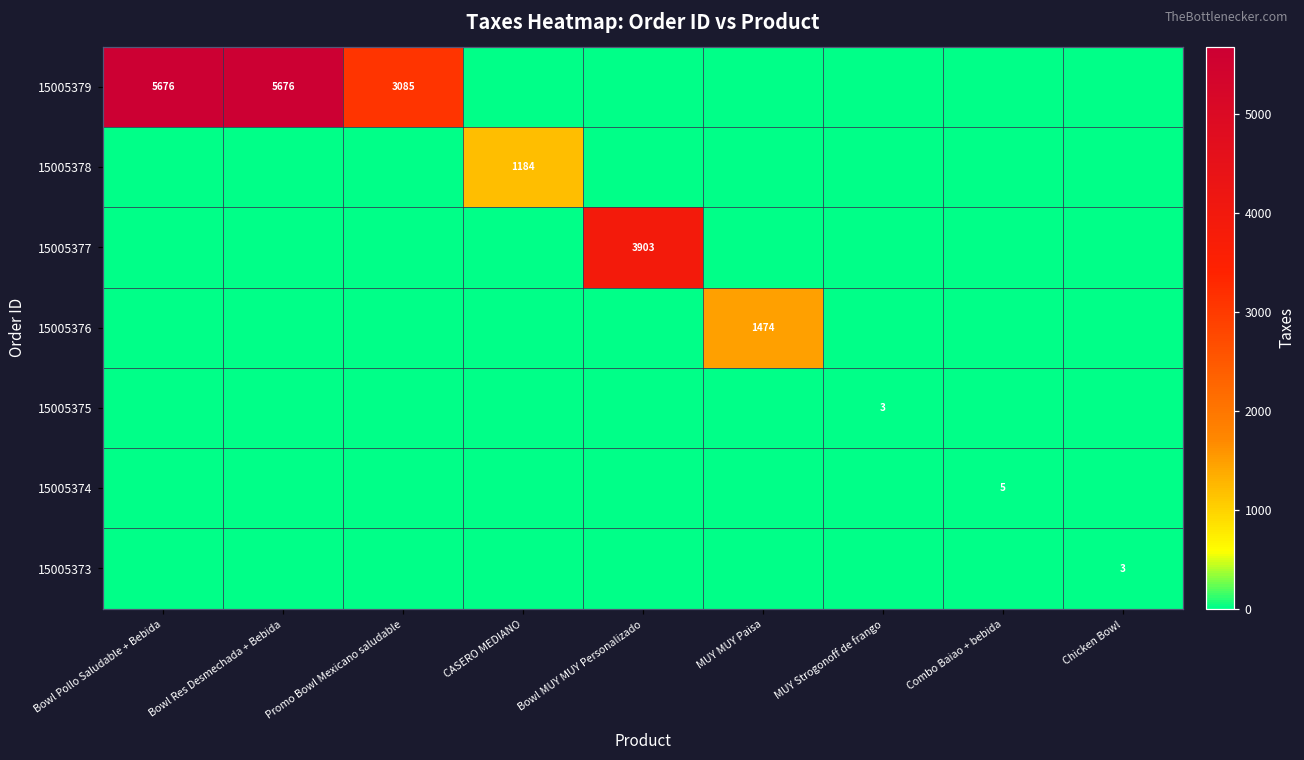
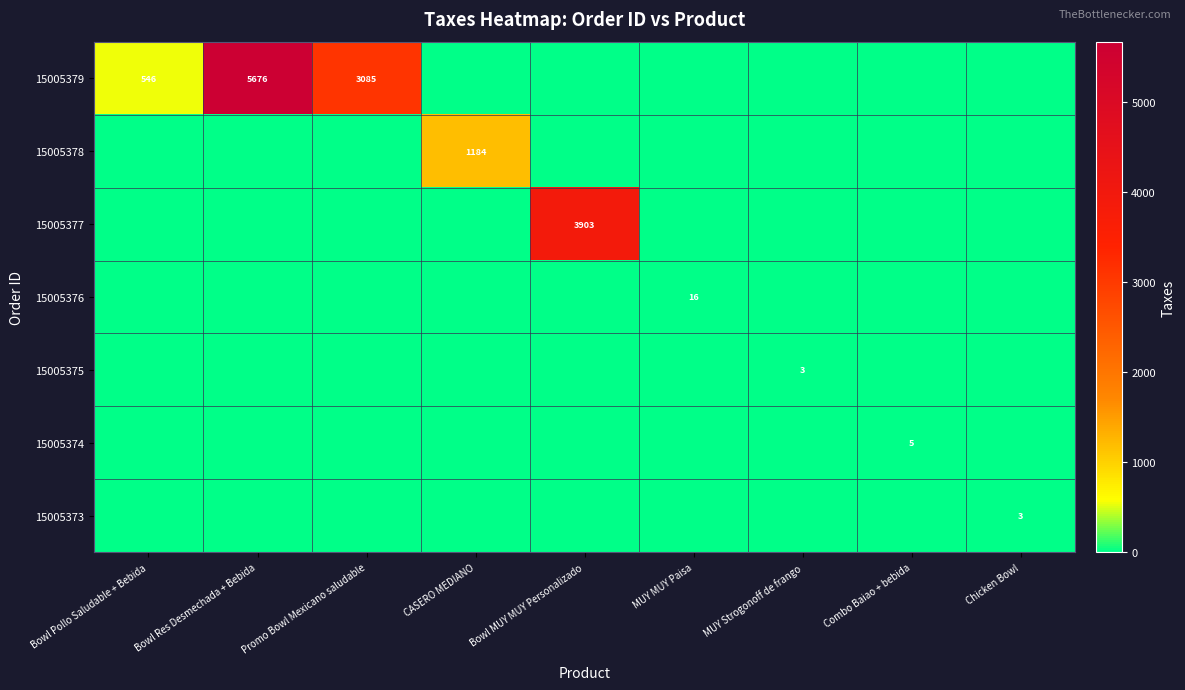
15005379, Bowl Pollo Saludable + Bebida: 5676 -> 546
15005376, MUY MUY Paisa: 1474 -> 16
